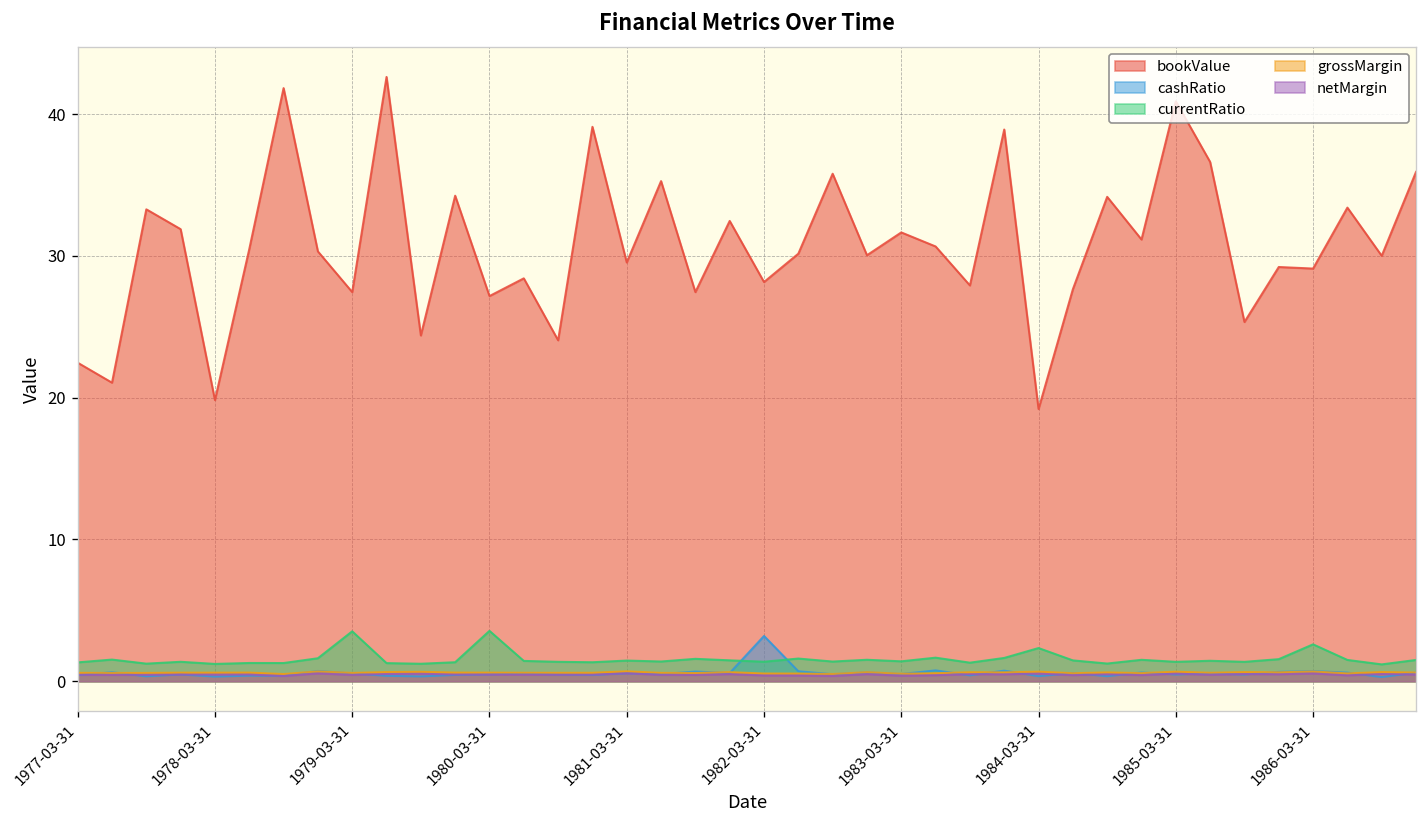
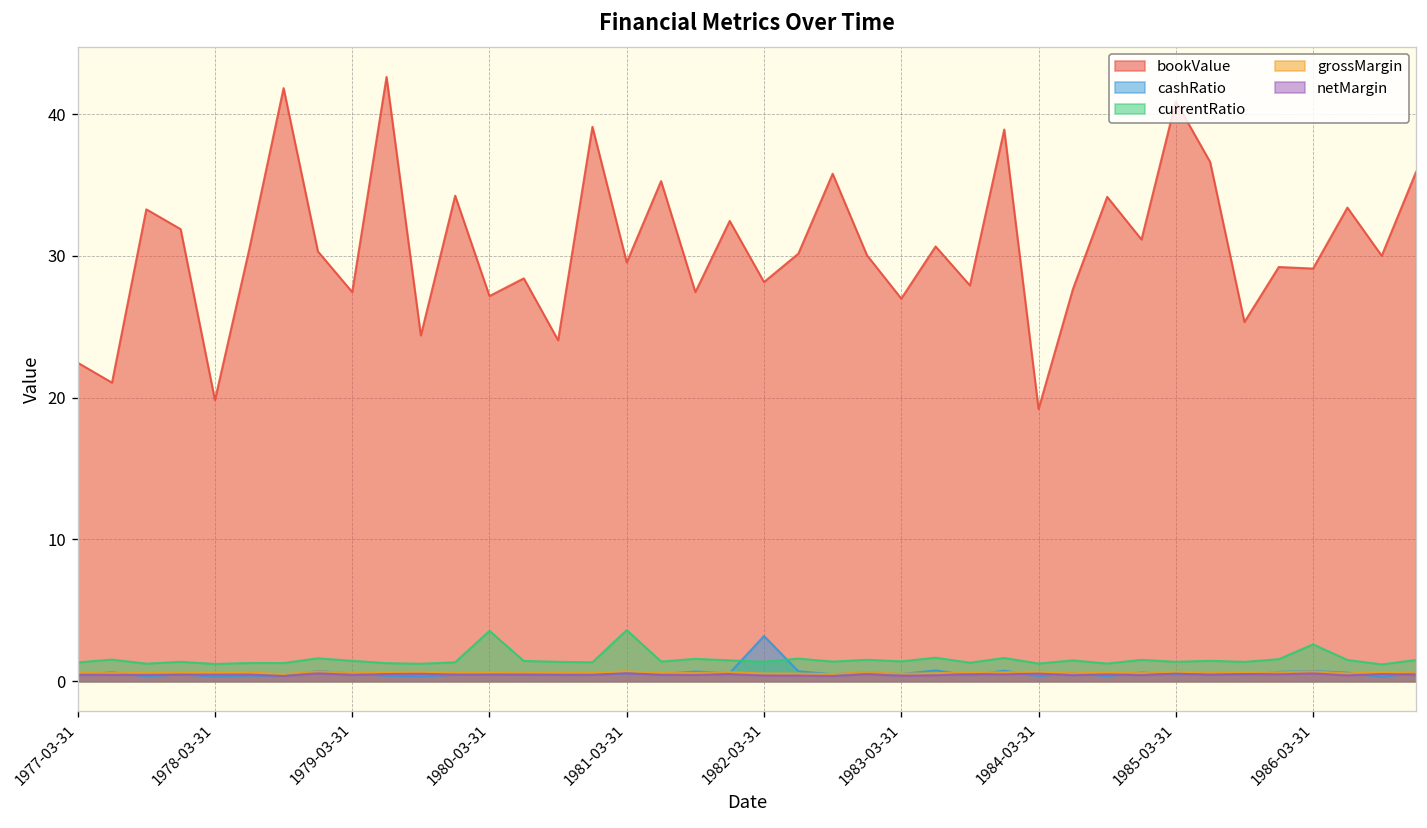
currentRatio, 1979-03-31: 3.5 -> 1.4
currentRatio, 1981-03-31: 1.5 -> 3.6
bookValue, 1983-03-31: 31.7 -> 27.0
currentRatio, 1984-03-31: 2.3 -> 1.3
